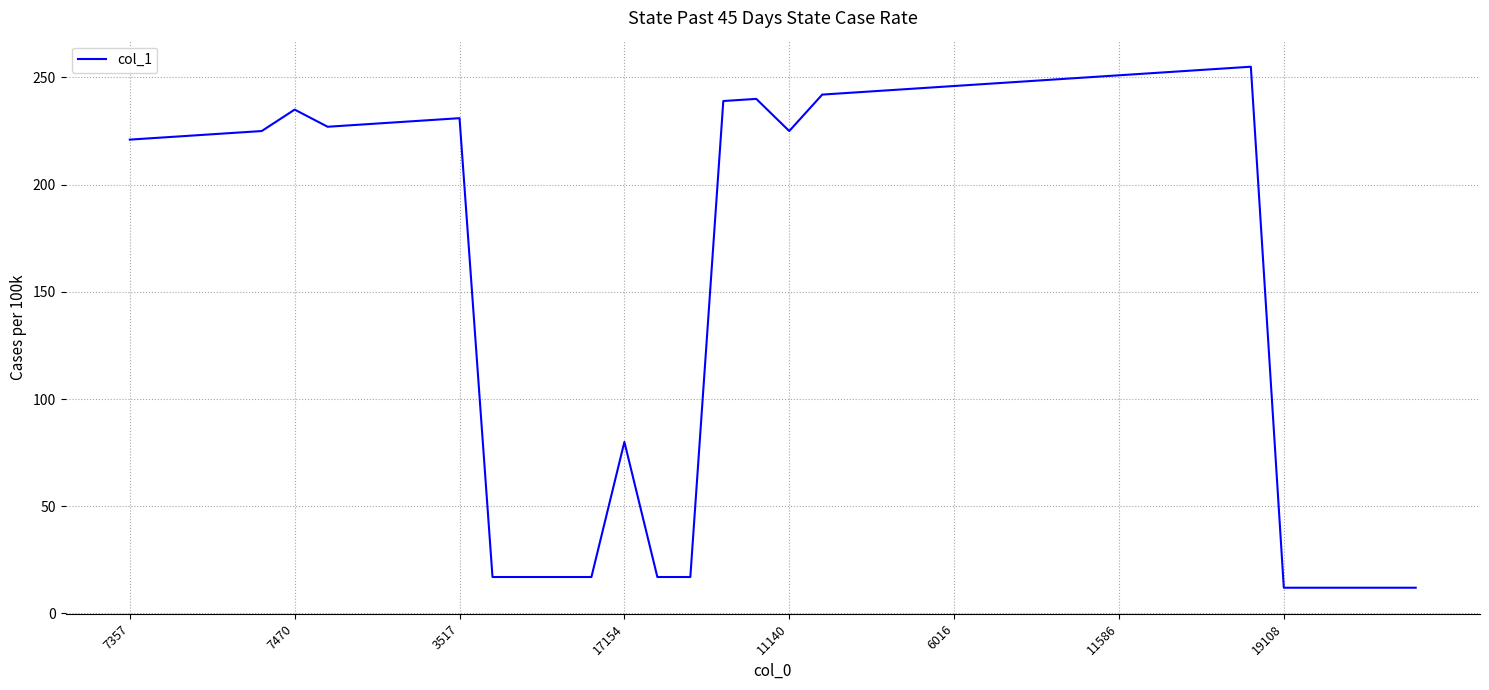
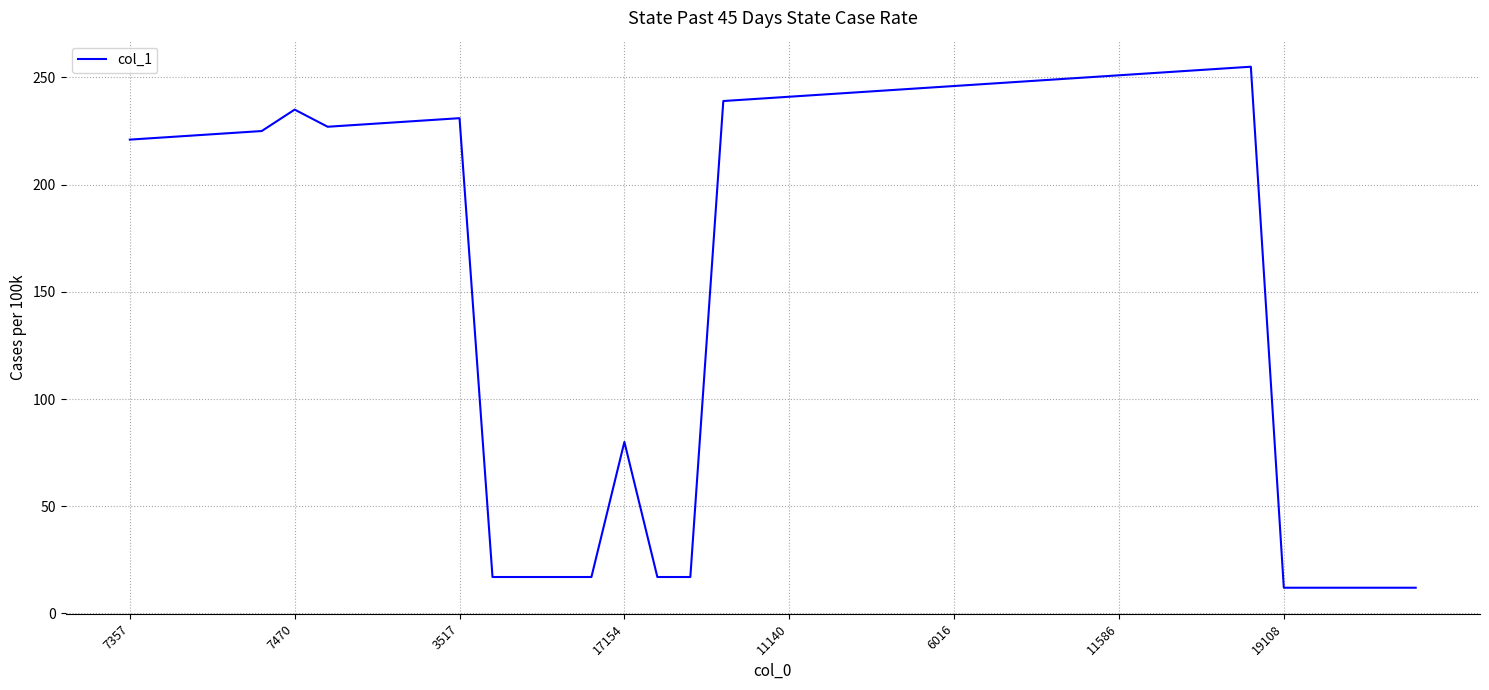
11140: 225 -> 241
